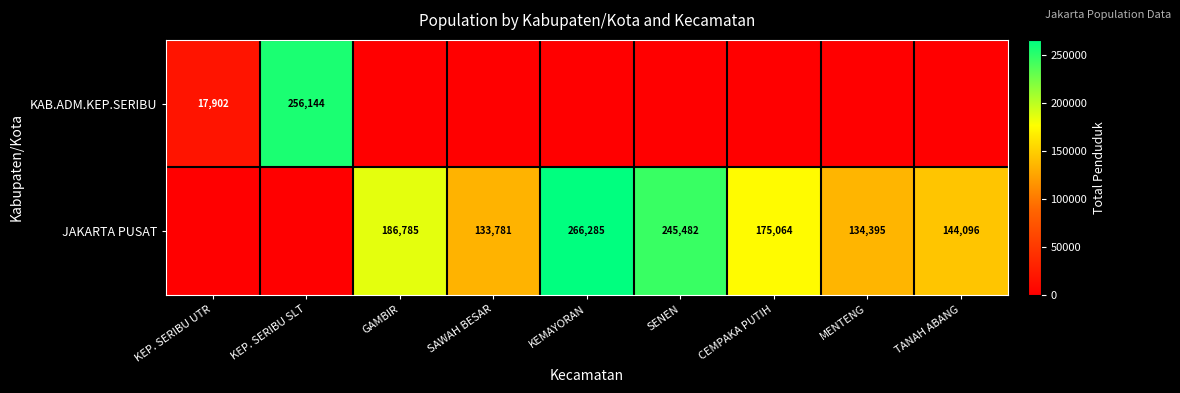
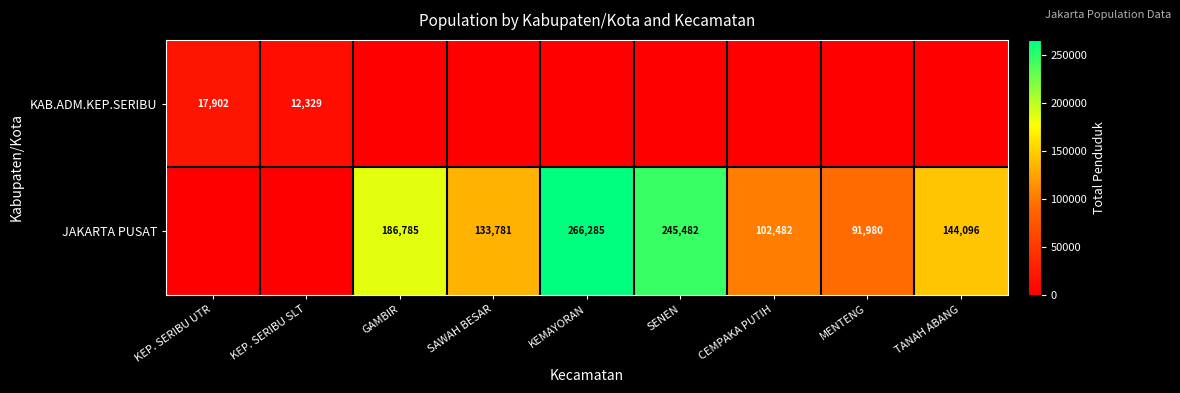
KAB.ADM.KEP.SERIBU, KEP. SERIBU SLT: 256,144 -> 12,329
JAKARTA PUSAT, CEMPAKA PUTIH: 175,064 -> 102,482
JAKARTA PUSAT, MENTENG: 134,395 -> 91,980
